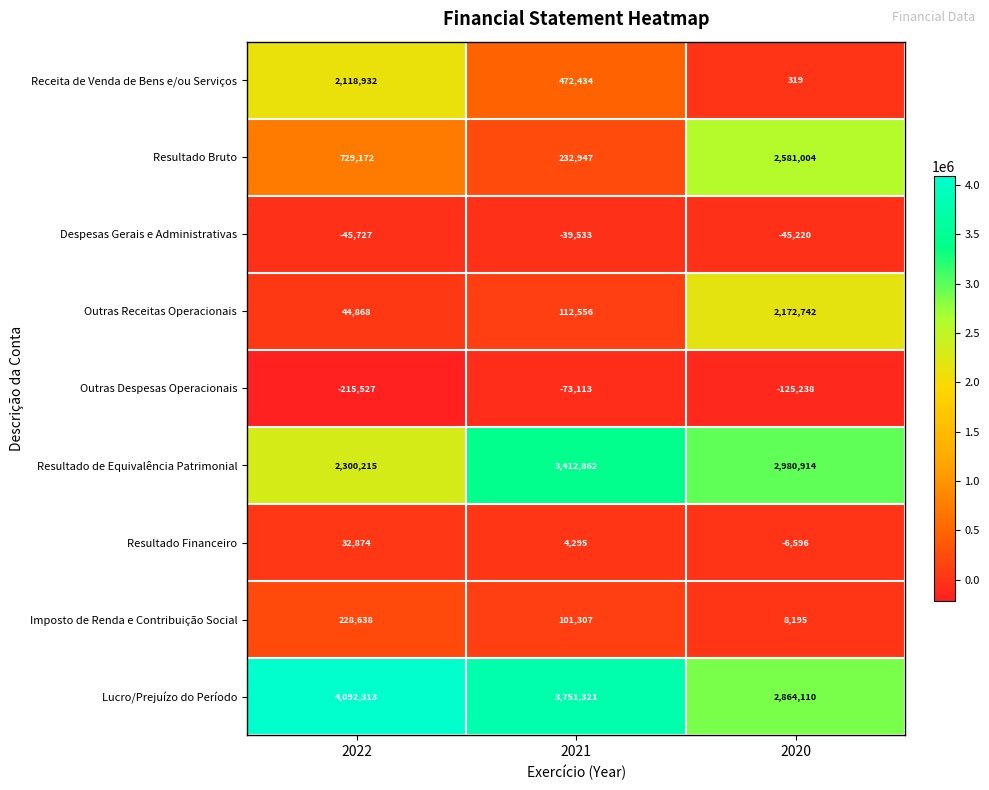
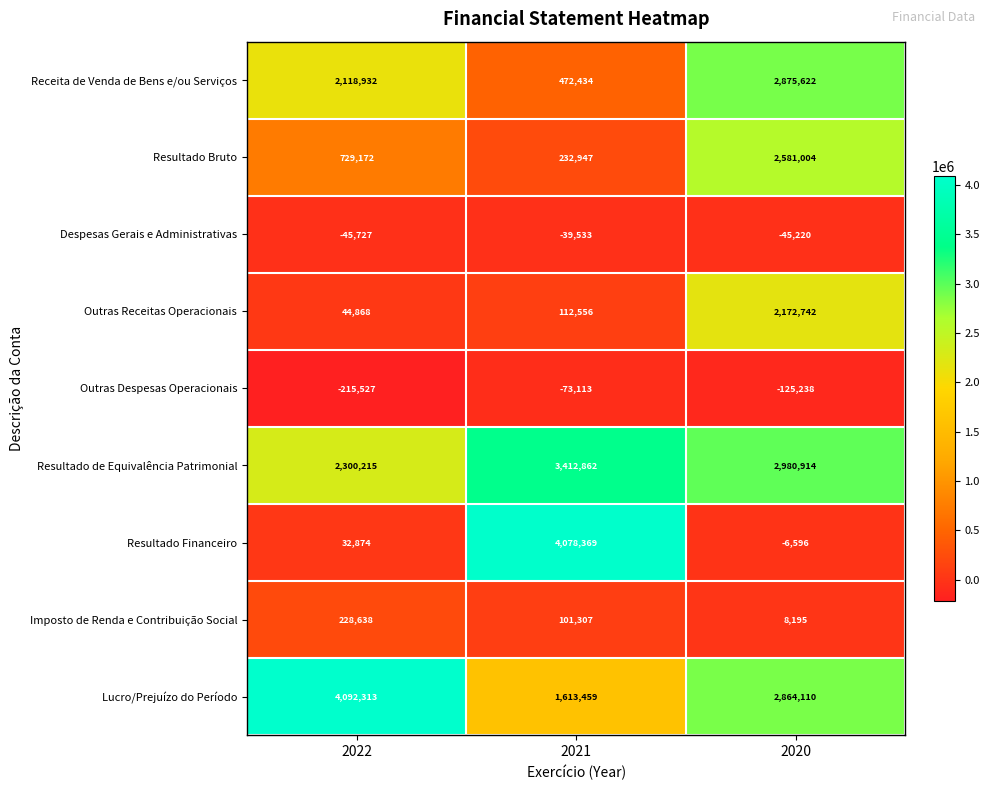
Receita de Venda de Bens e/ou Serviços, 2020: 319 -> 2,875,622
Resultado Financeiro, 2021: 4,295 -> 4,078,369
Lucro/Prejuízo do Período, 2021: 3,751,321 -> 1,613,459
